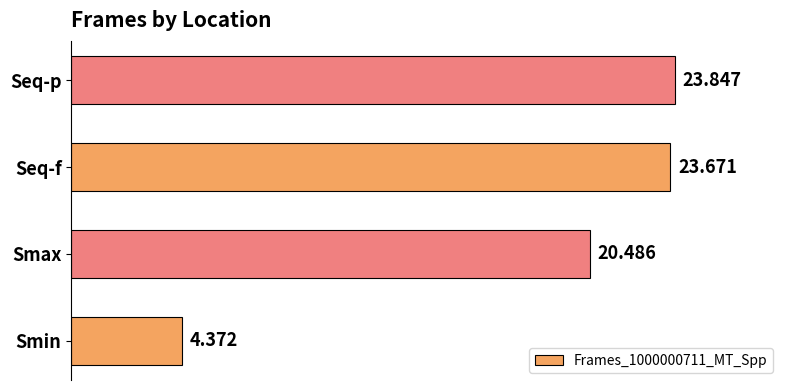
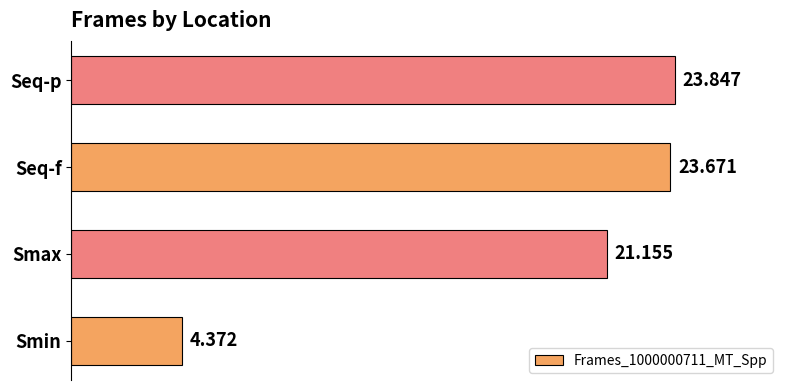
Smax: 20.486 -> 21.155
